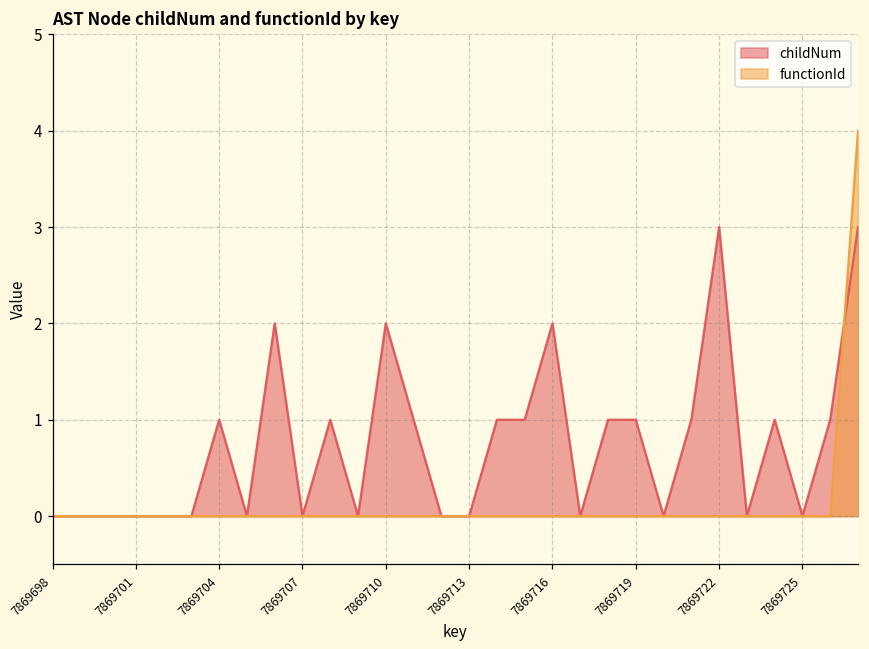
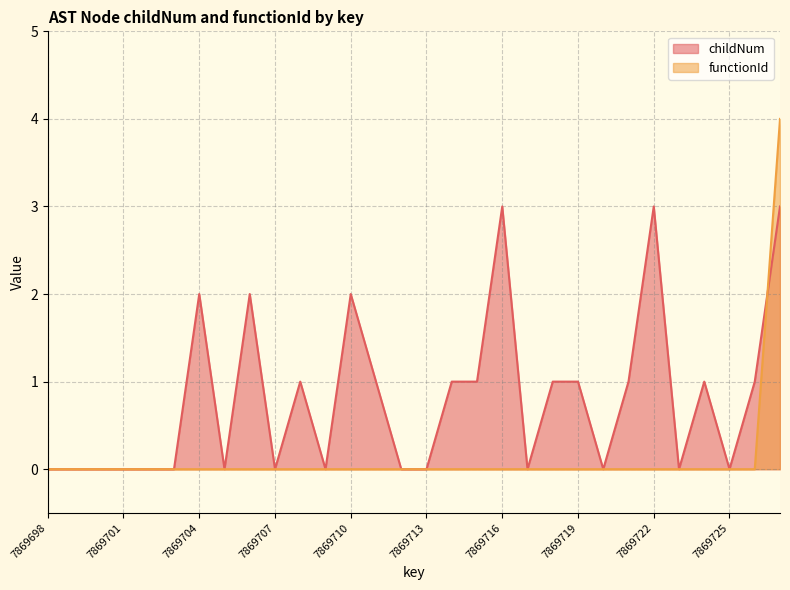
childNum, 7869704: 1 -> 2
childNum, 7869716: 2 -> 3
